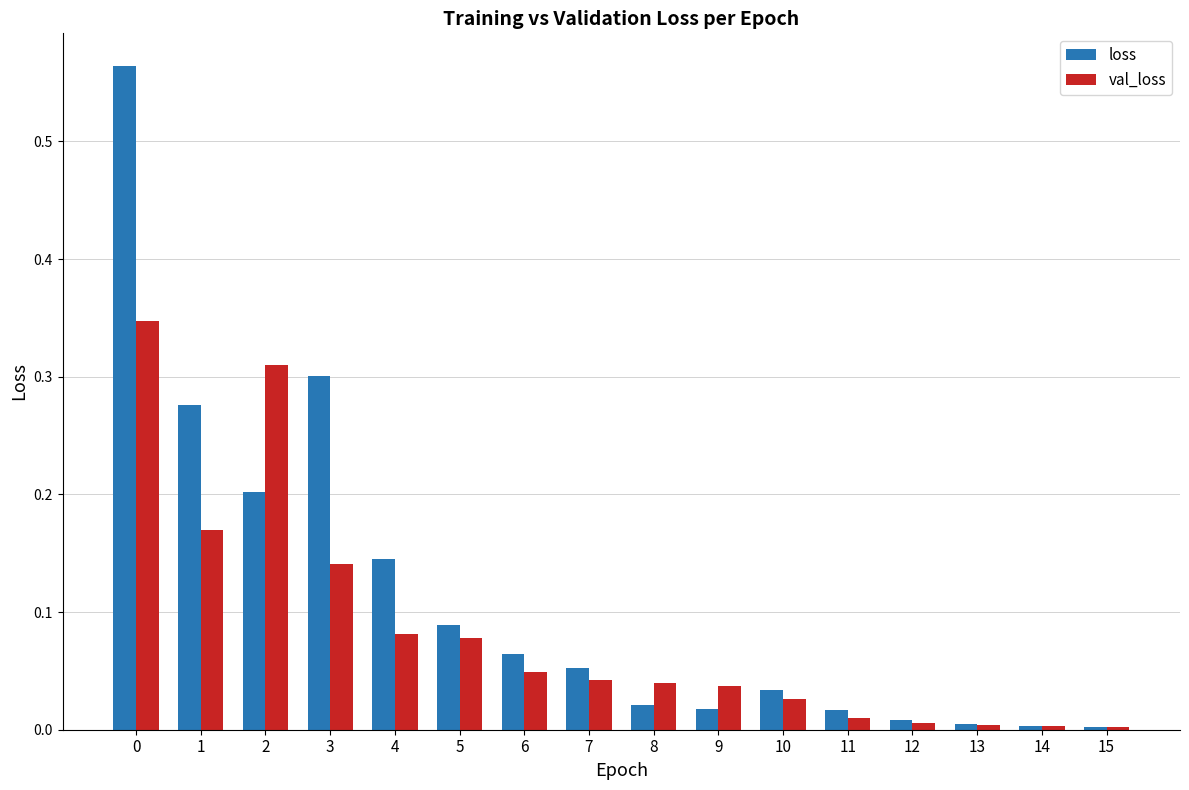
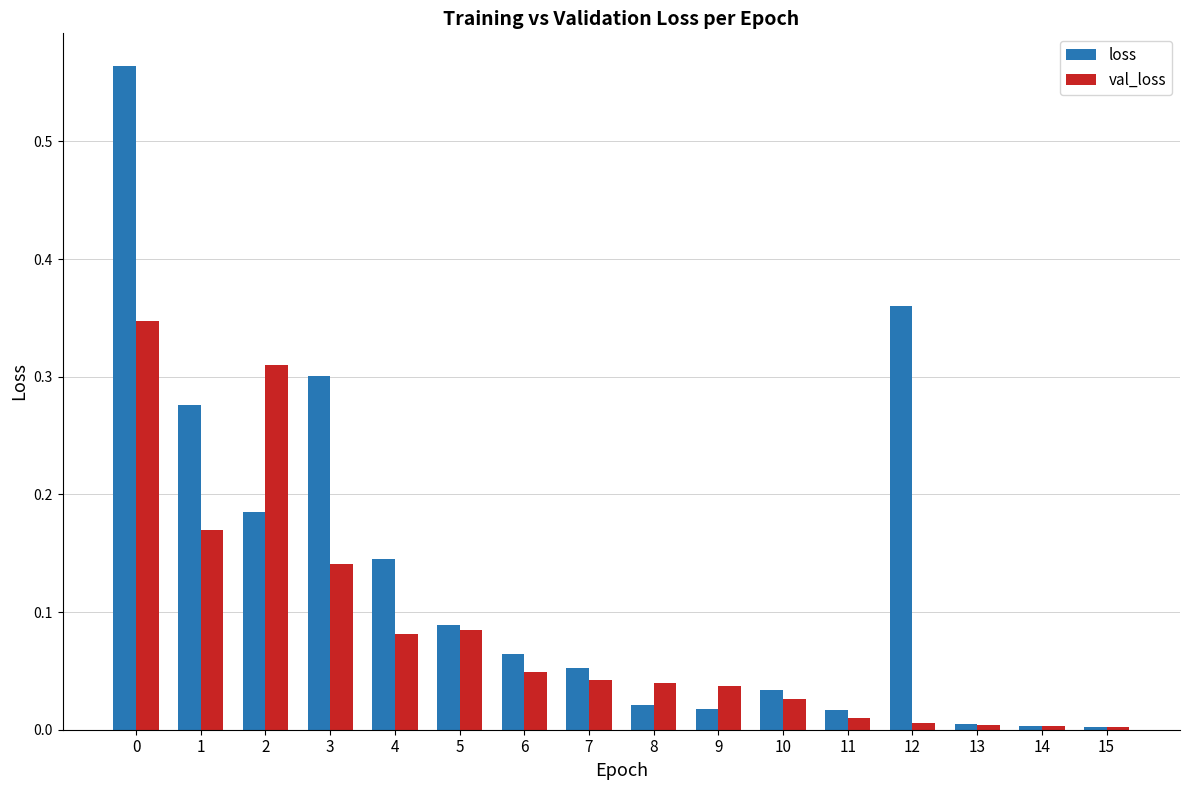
loss, 2: 0.202 -> 0.185
val_loss, 5: 0.078 -> 0.085
loss, 12: 0.008 -> 0.360
